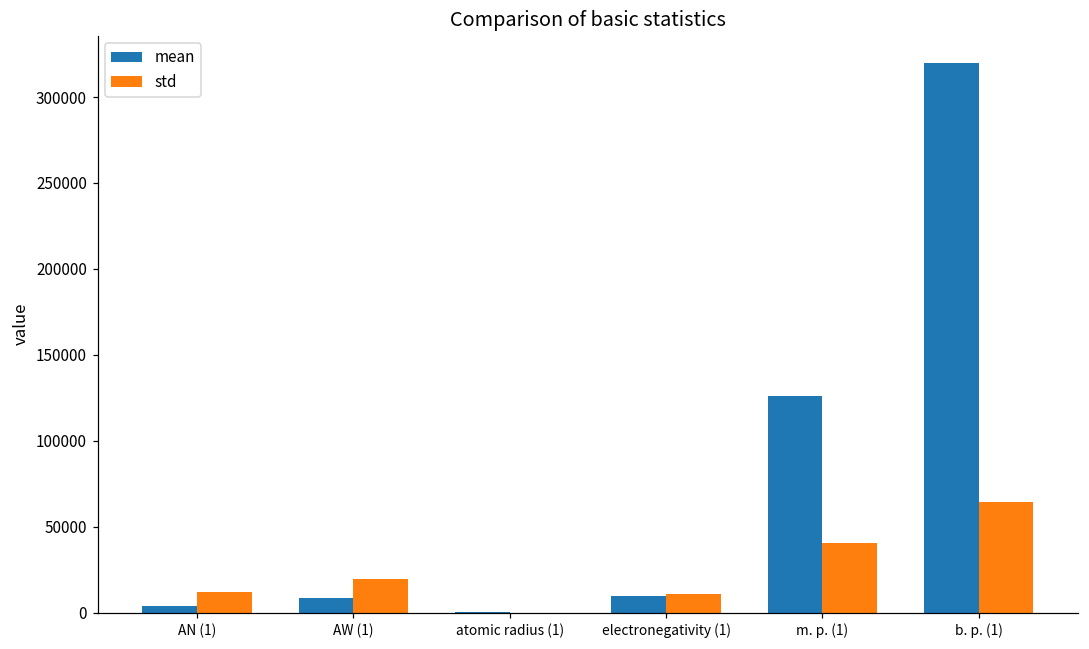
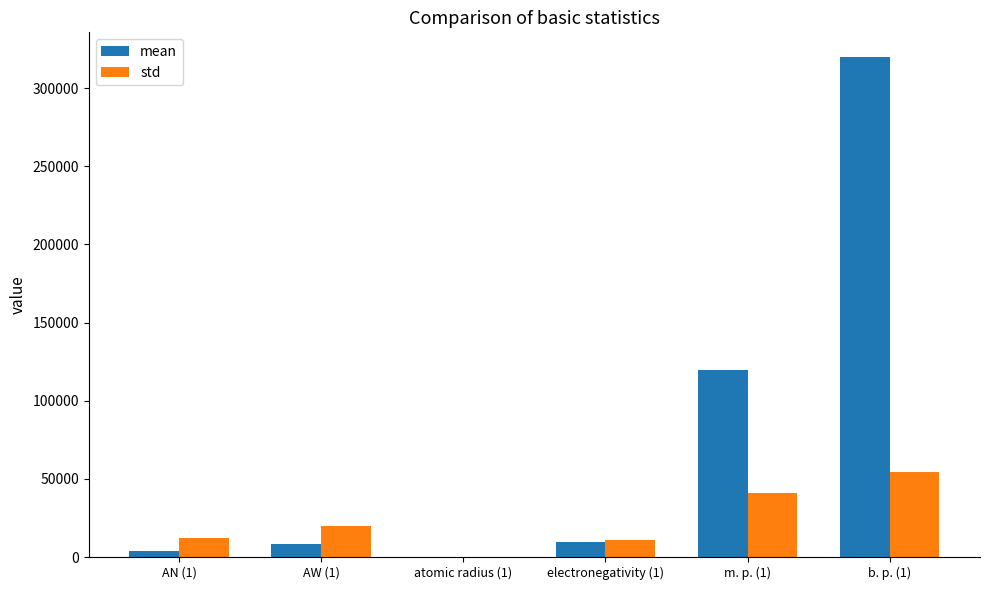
mean, m. p. (1): 126000 -> 119000
std, b. p. (1): 65000 -> 54000
